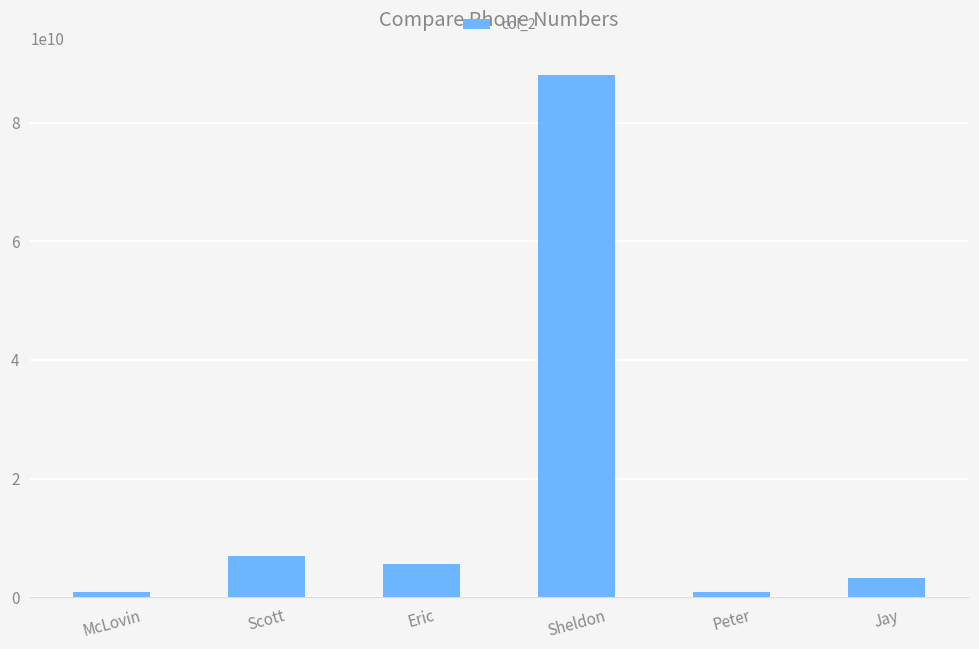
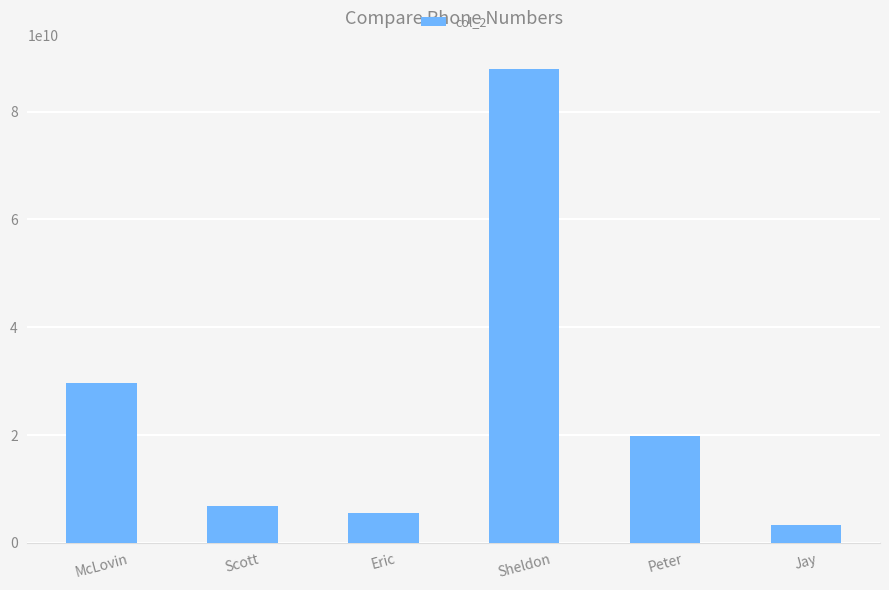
McLovin: 1000000000 -> 30000000000
Peter: 1000000000 -> 20000000000
